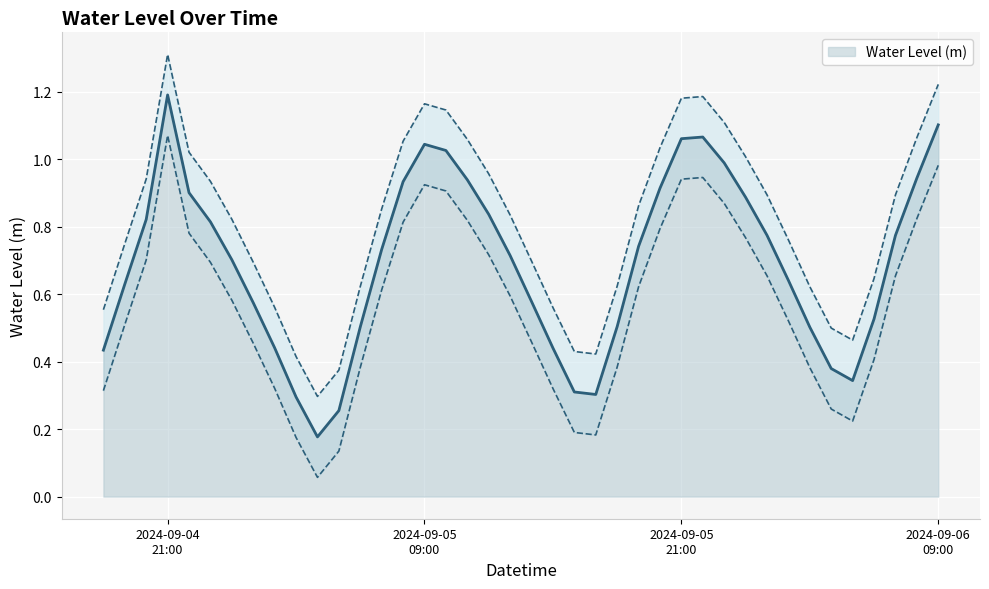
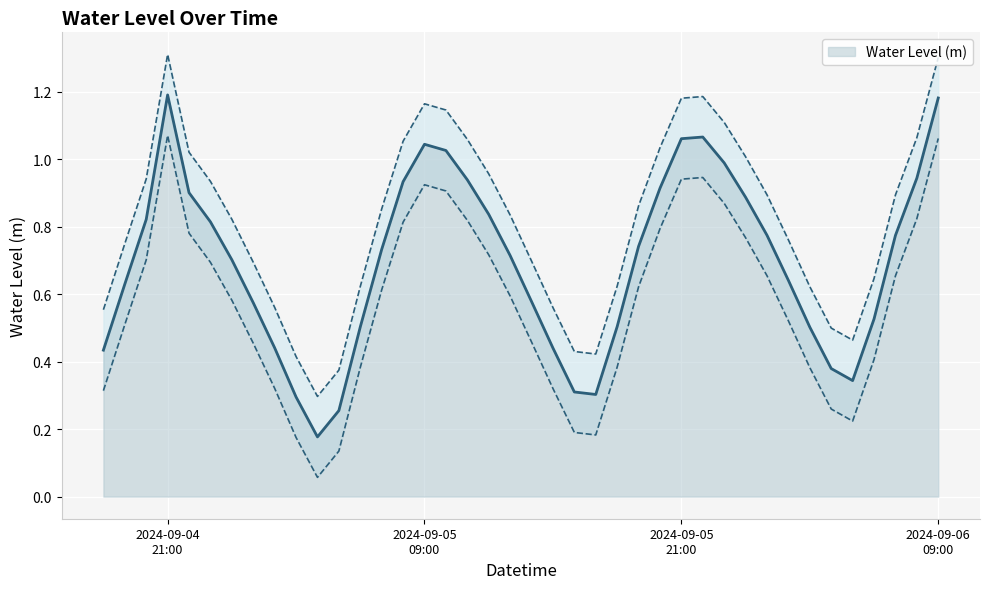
Water Level (m), 2024-09-06 09:00: 1.10 -> 1.18
